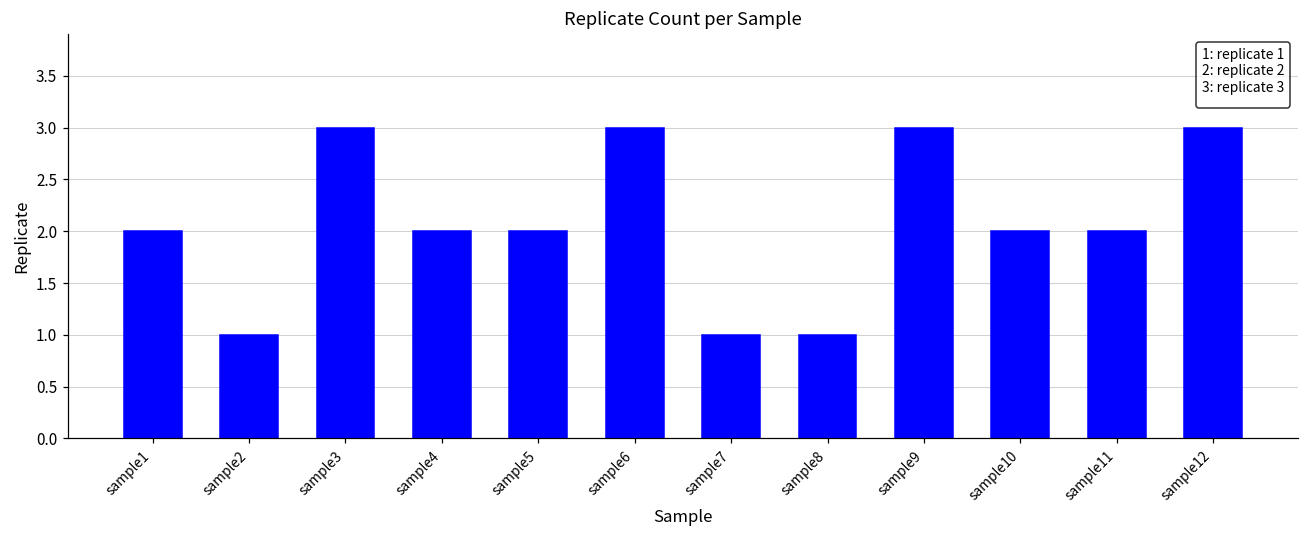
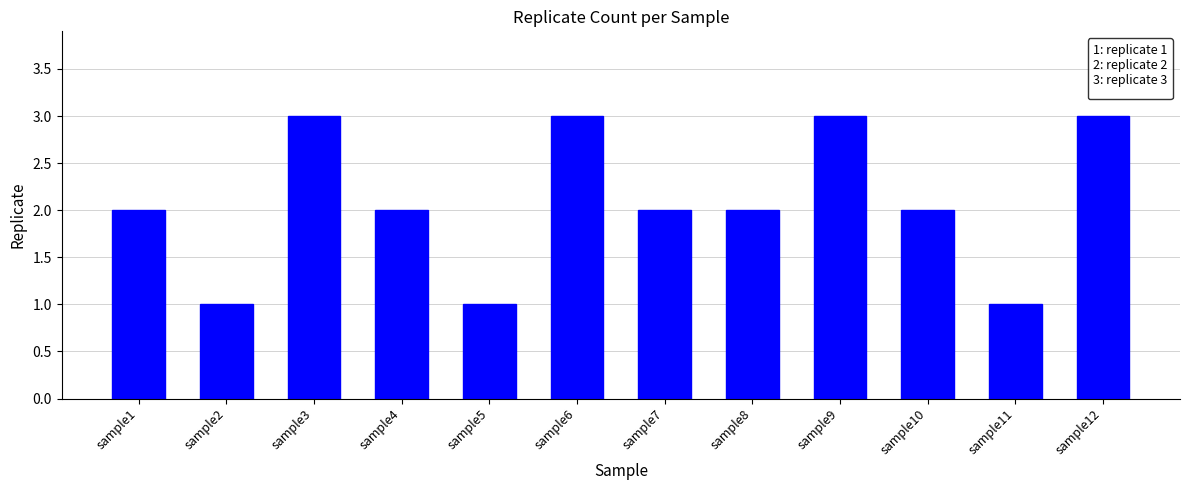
sample5: 2 -> 1
sample7: 1 -> 2
sample8: 1 -> 2
sample11: 2 -> 1
